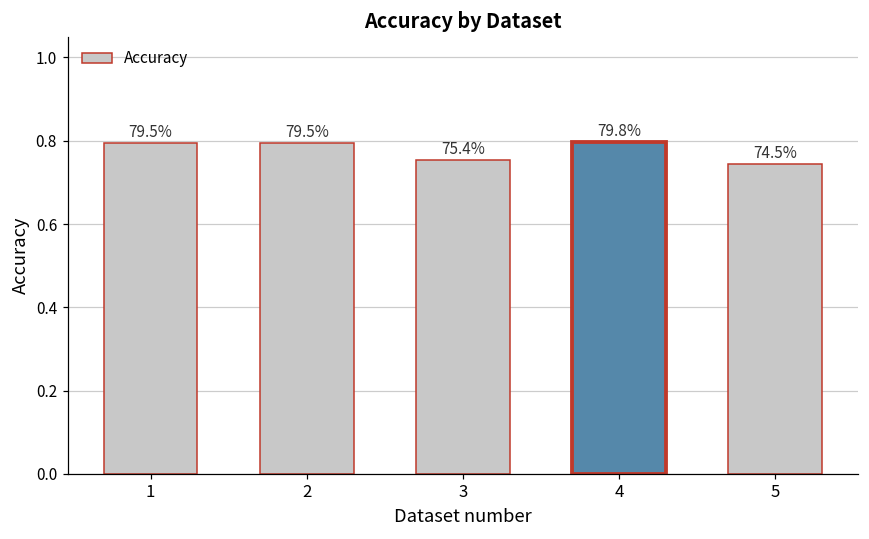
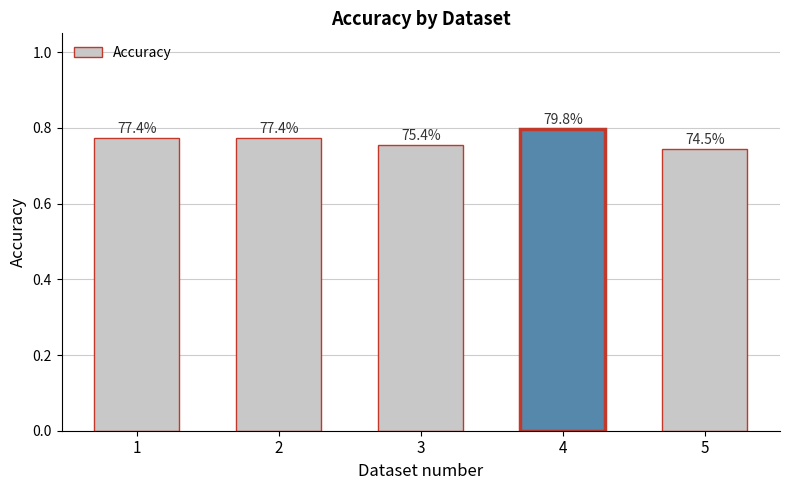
1: 79.5% -> 77.4%
2: 79.5% -> 77.4%
